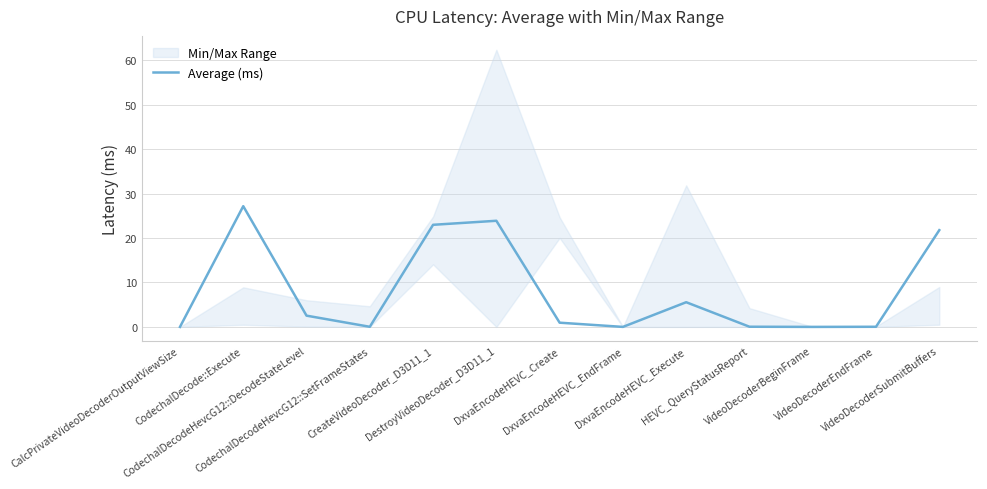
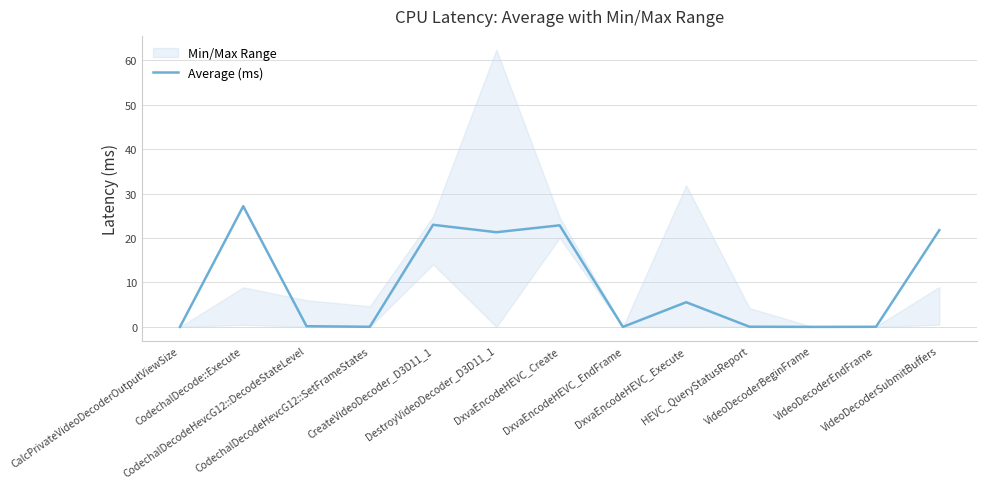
Average (ms), CodechalDecodeHevcG12::DecodeStateLevel: 3 -> 0
Average (ms), DestroyVideoDecoder_D3D11_1: 24 -> 21
Average (ms), DxvaEncodeHEVC_Create: 1 -> 23
